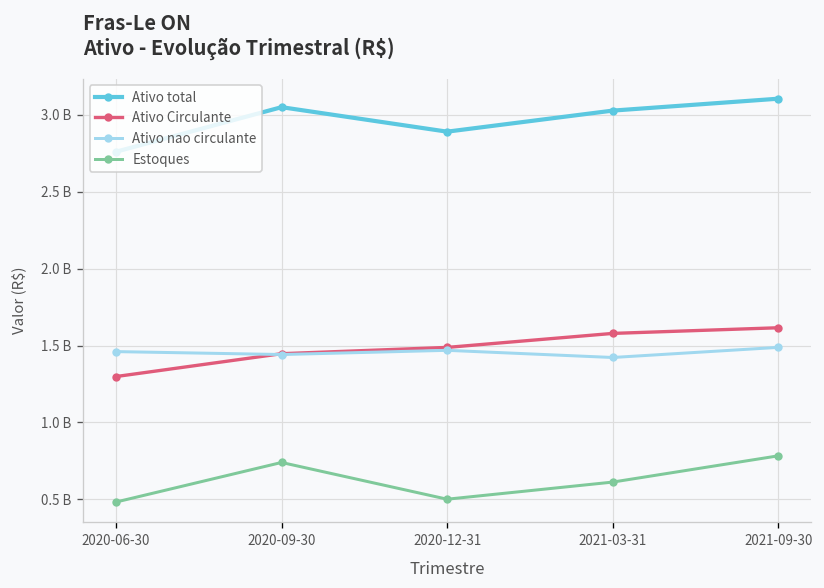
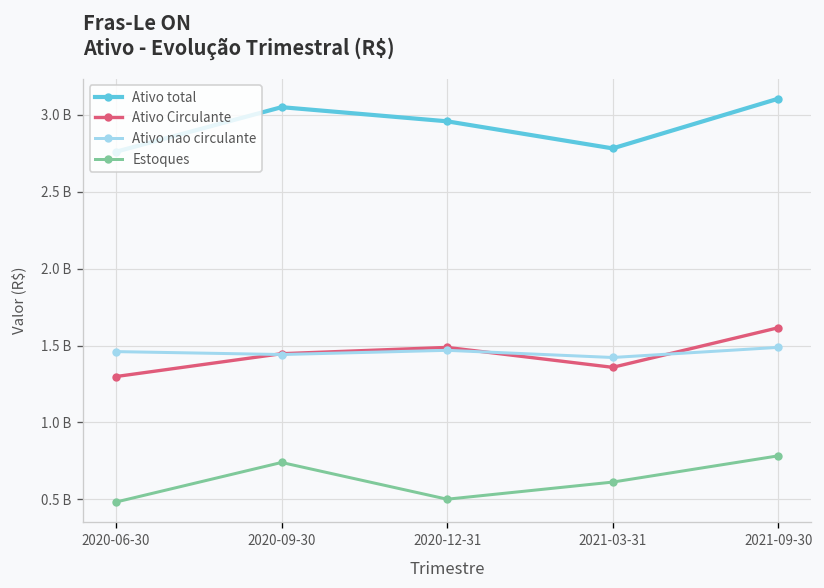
Ativo total, 2020-12-31: 2890000000 -> 2960000000
Ativo total, 2021-03-31: 3030000000 -> 2780000000
Ativo Circulante, 2021-03-31: 1580000000 -> 1360000000
